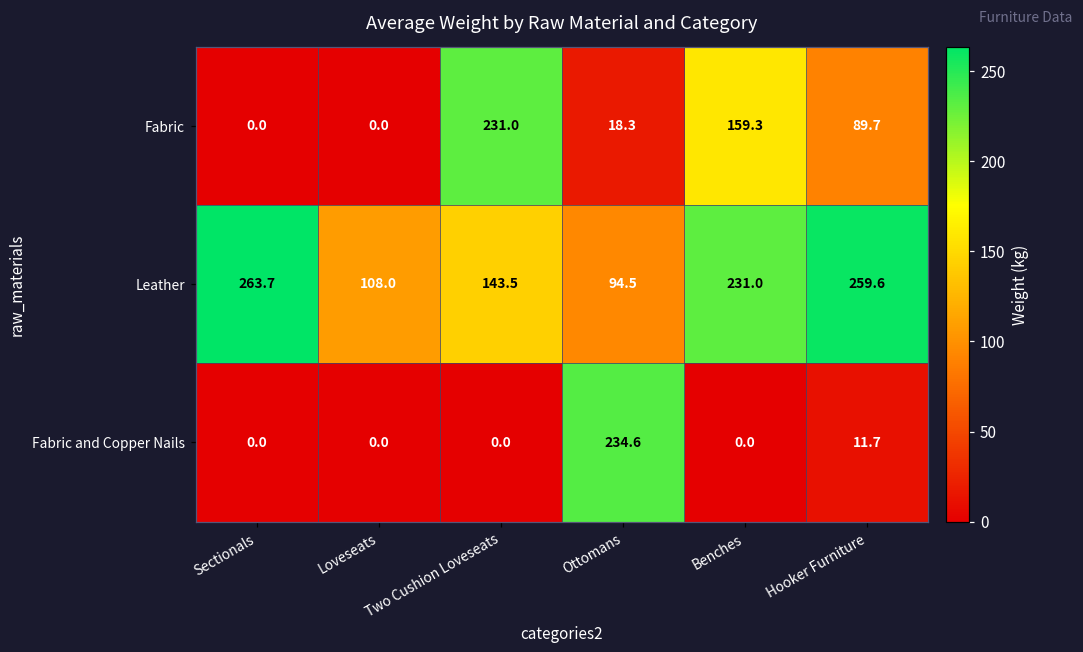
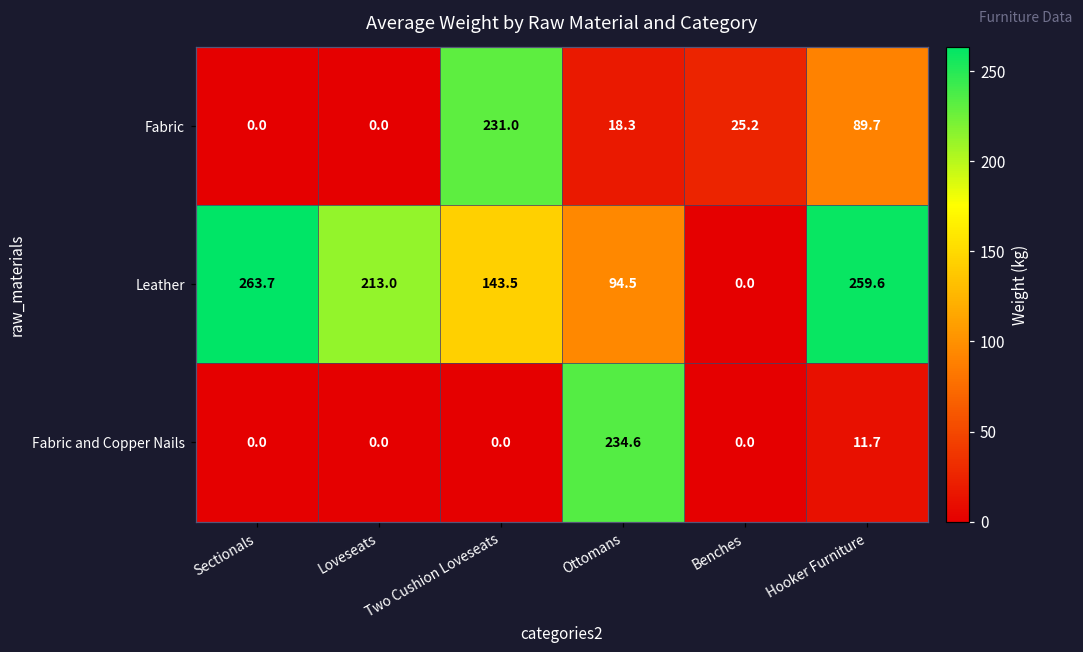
Fabric, Benches: 159.3 -> 25.2
Leather, Loveseats: 108.0 -> 213.0
Leather, Benches: 231.0 -> 0.0
